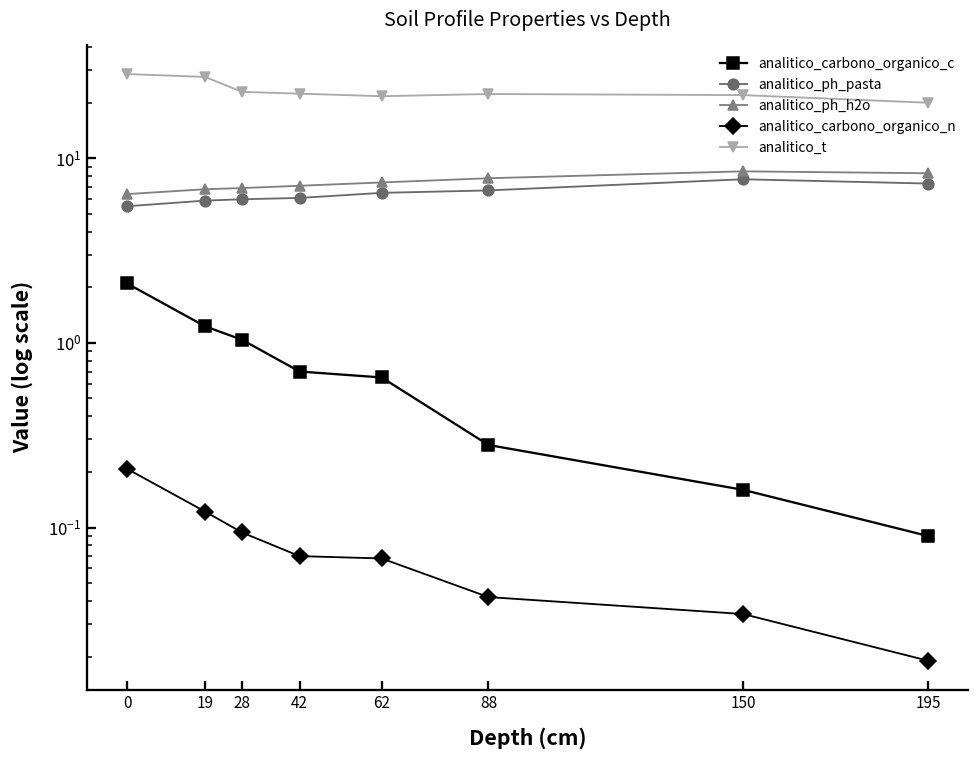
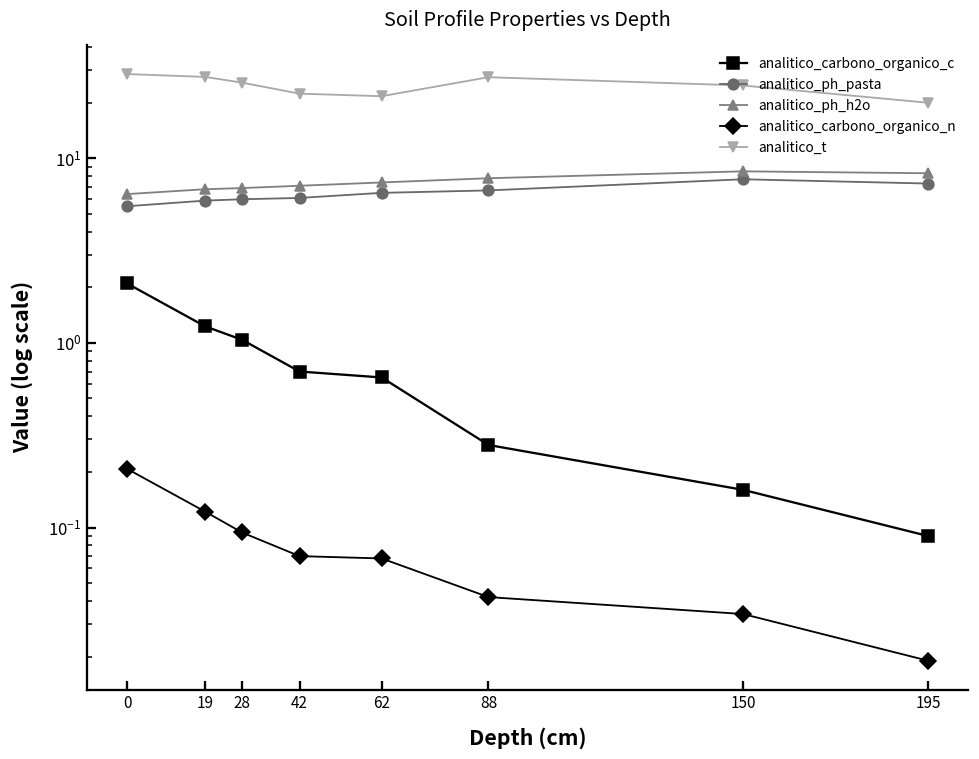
analitico_t, 28: 23 -> 26
analitico_t, 88: 22 -> 28
analitico_t, 150: 22 -> 25
